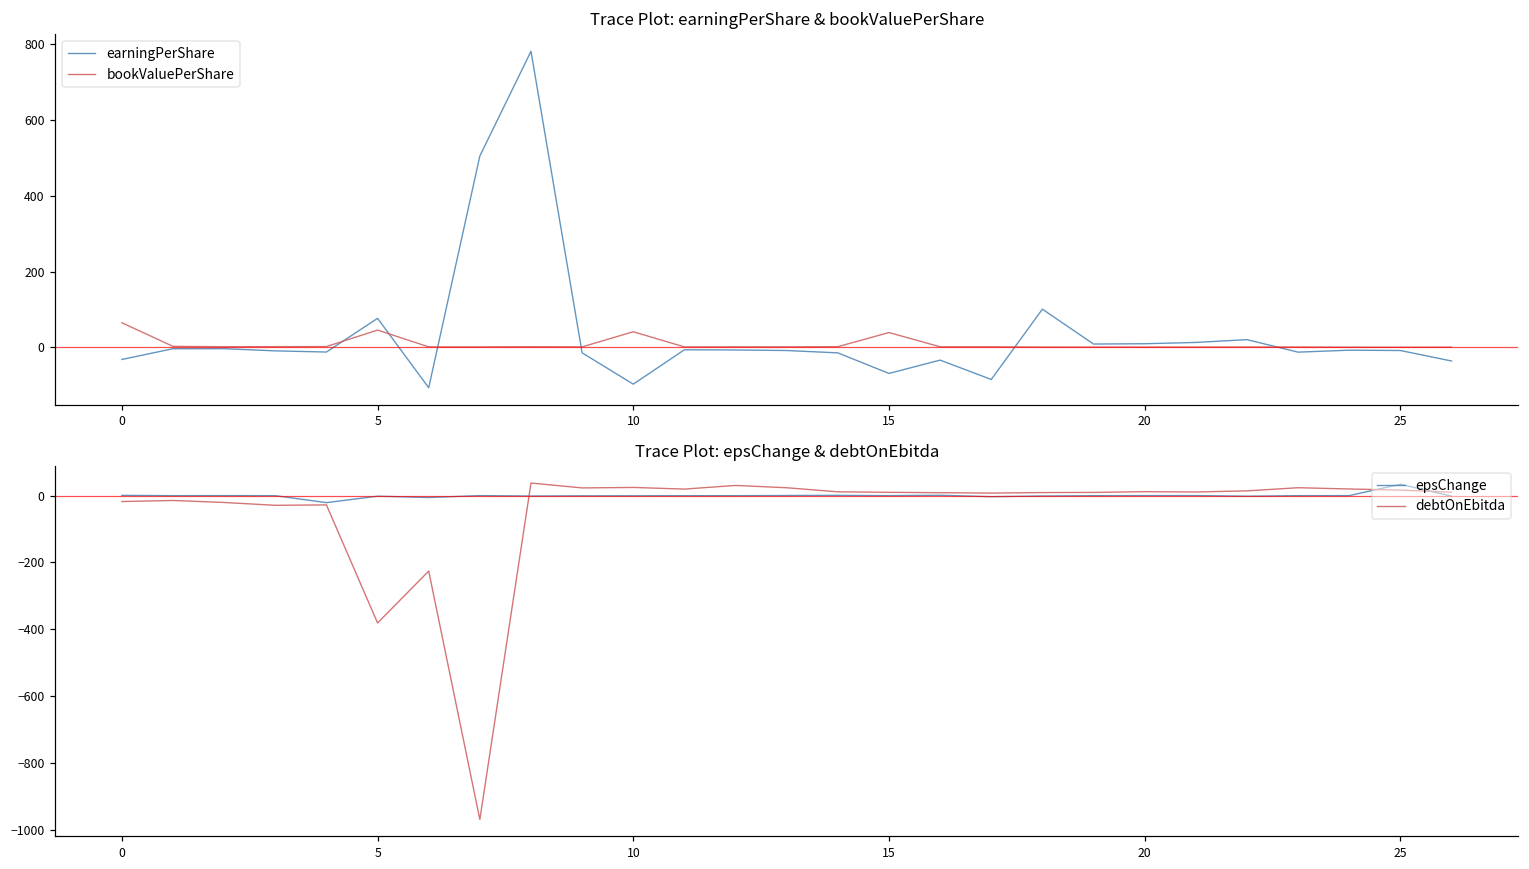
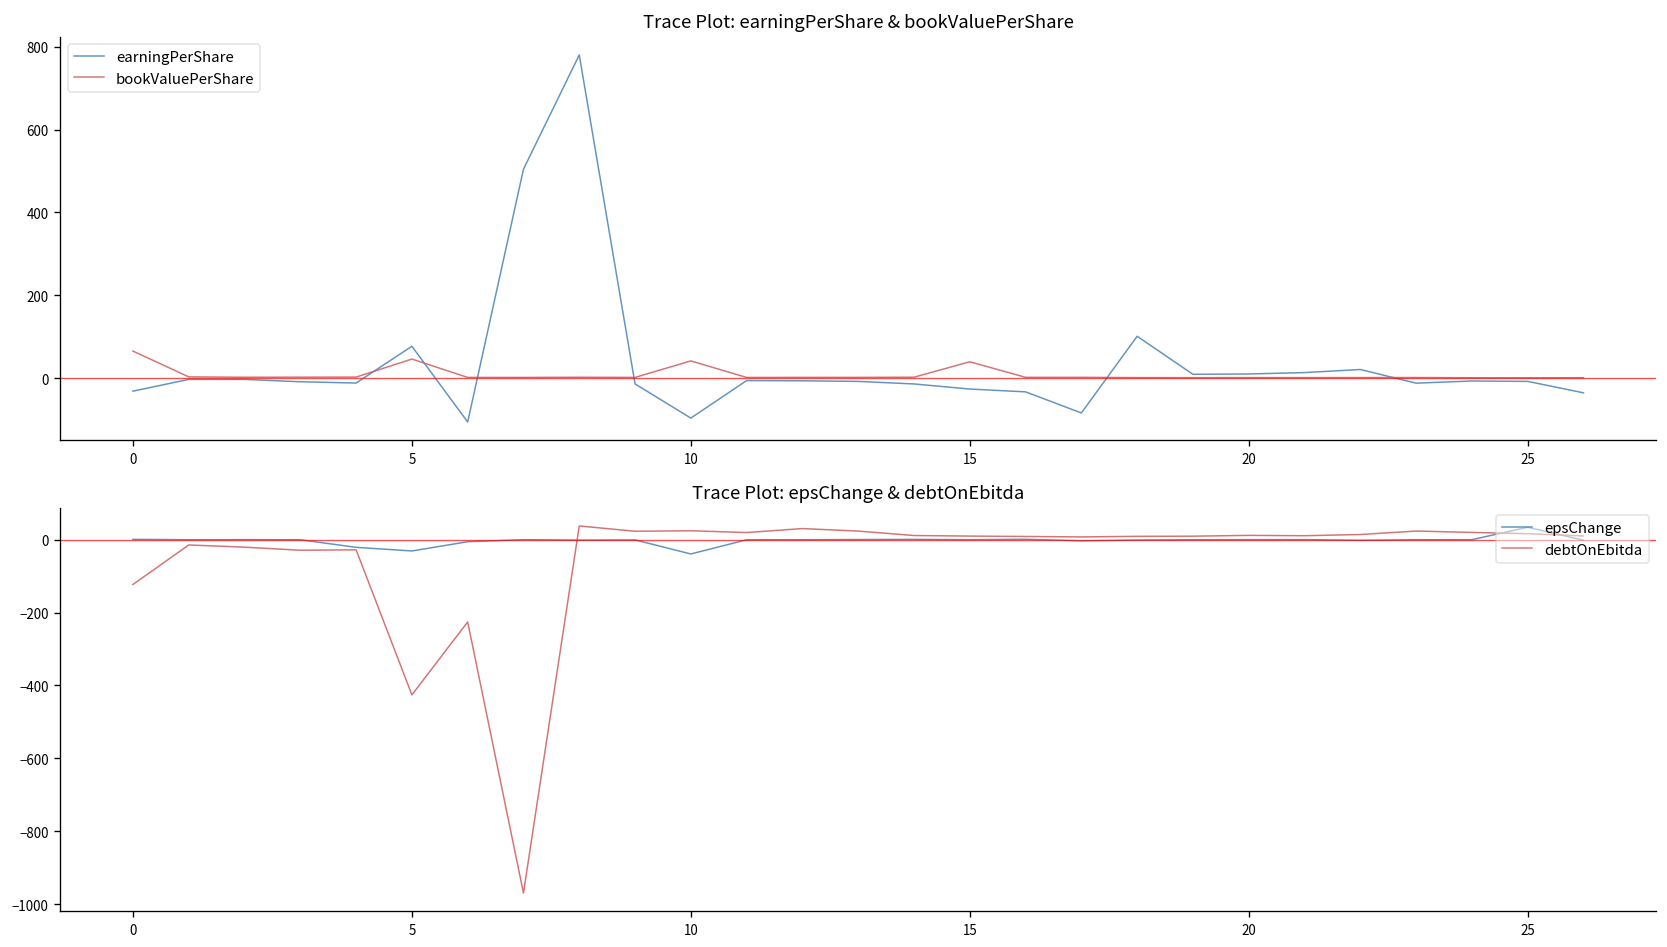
Trace Plot: earningPerShare & bookValuePerShare, earningPerShare, 15: -70 -> -30
Trace Plot: epsChange & debtOnEbitda, debtOnEbitda, 0: -20 -> -120
Trace Plot: epsChange & debtOnEbitda, epsChange, 5: 0 -> -30
Trace Plot: epsChange & debtOnEbitda, debtOnEbitda, 5: -380 -> -430
Trace Plot: epsChange & debtOnEbitda, epsChange, 10: 0 -> -40
